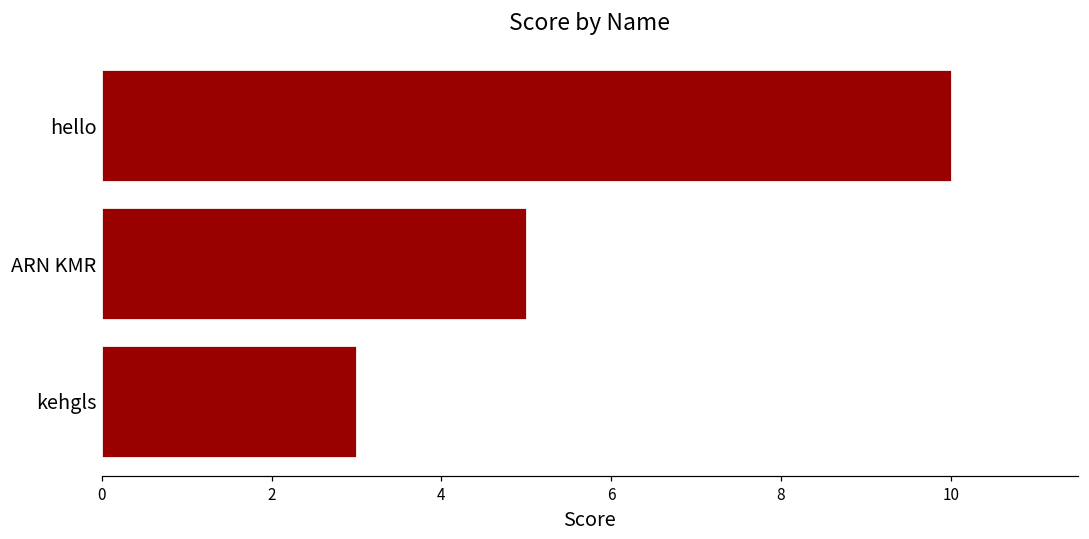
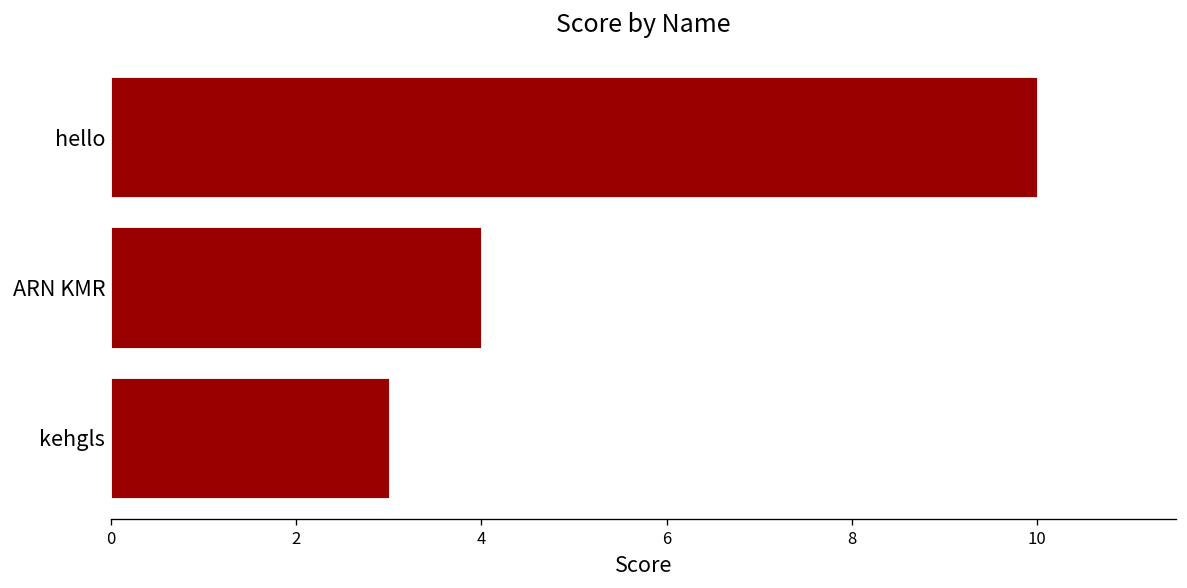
ARN KMR: 5 -> 4
